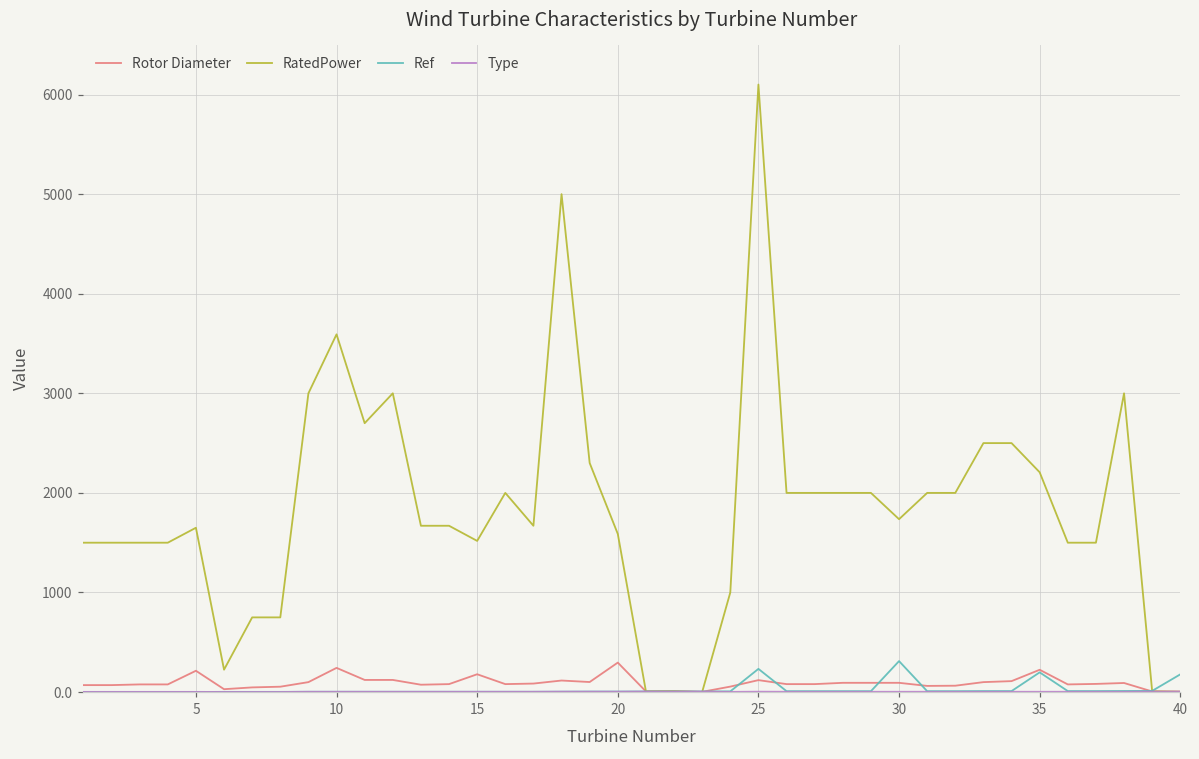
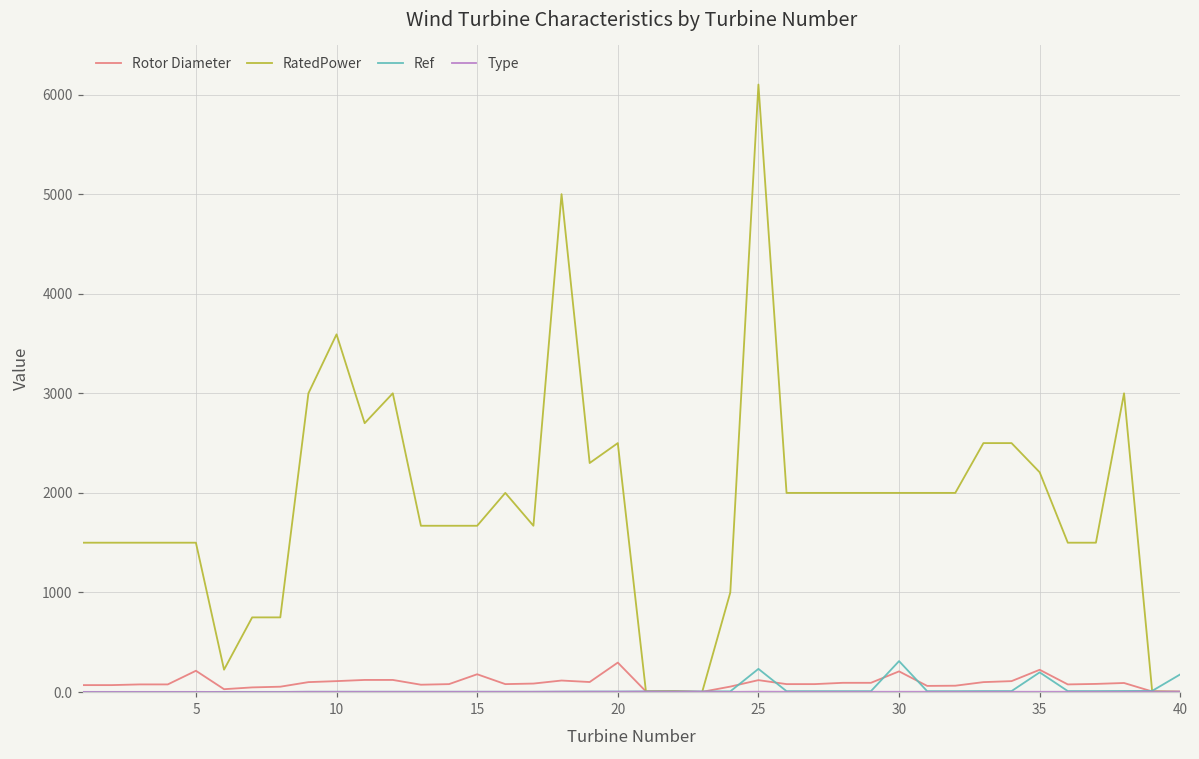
RatedPower, 5: 1700 -> 1500
Rotor Diameter, 10: 200 -> 100
RatedPower, 15: 1500 -> 1700
RatedPower, 20: 1600 -> 2500
Rotor Diameter, 30: 100 -> 200
RatedPower, 30: 1700 -> 2000
